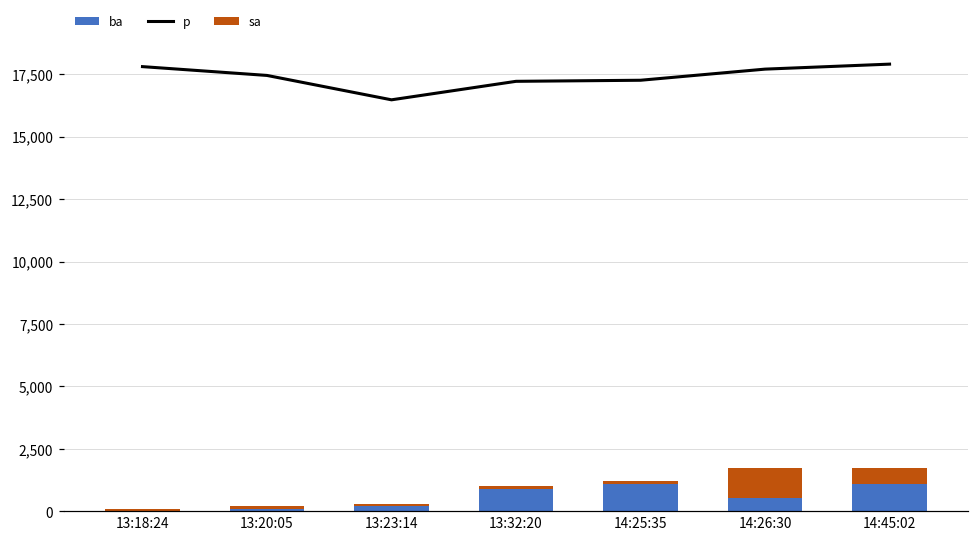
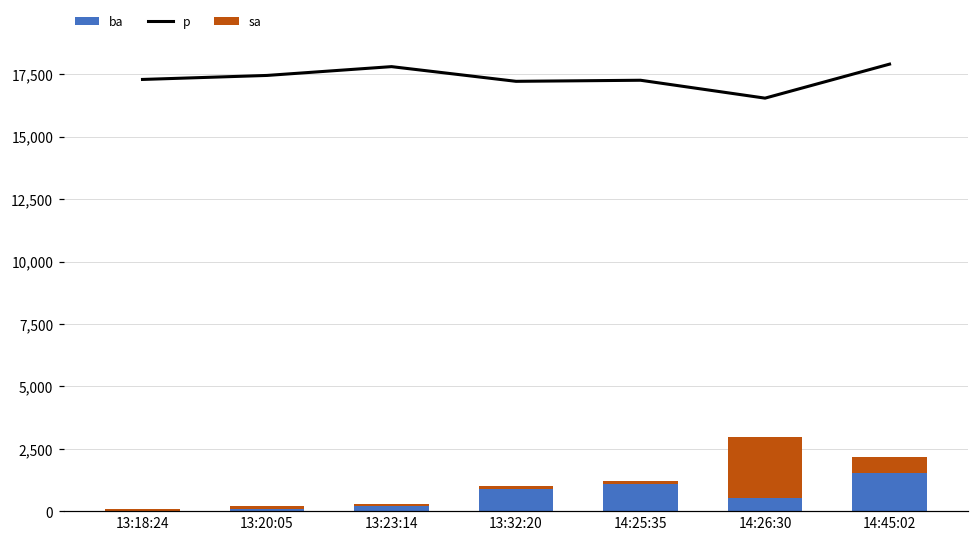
p, 13:18:24: 17,800 -> 17,300
p, 13:23:14: 16,500 -> 17,800
p, 14:26:30: 17,700 -> 16,500
sa, 14:26:30: 1,200 -> 2,500
ba, 14:45:02: 1,100 -> 1,500
